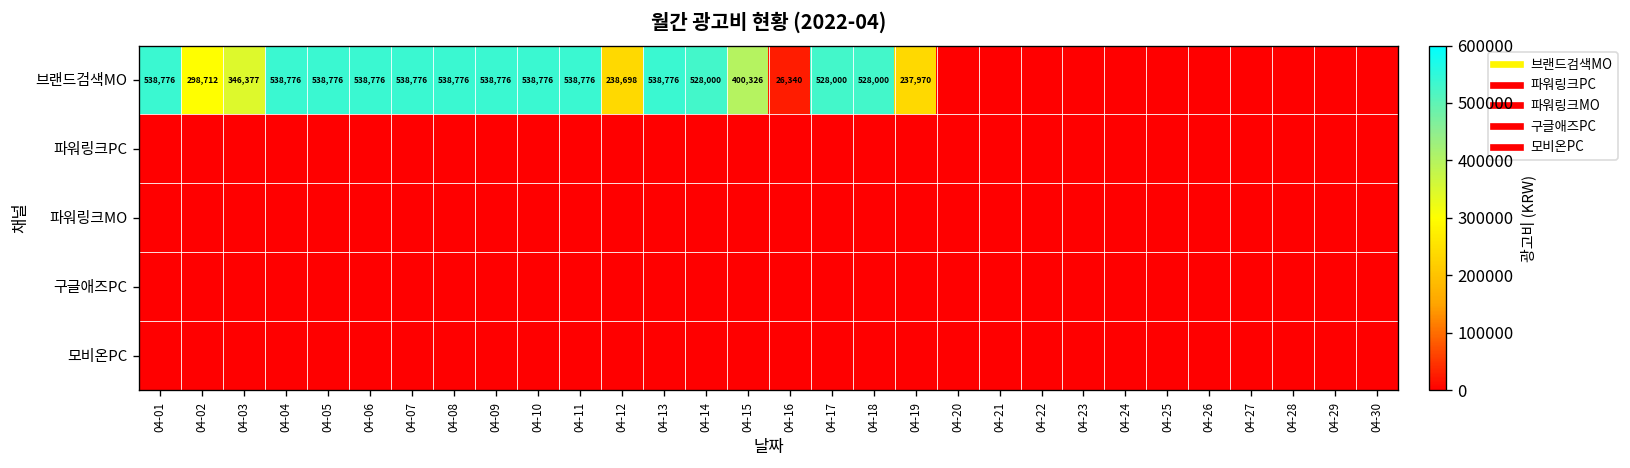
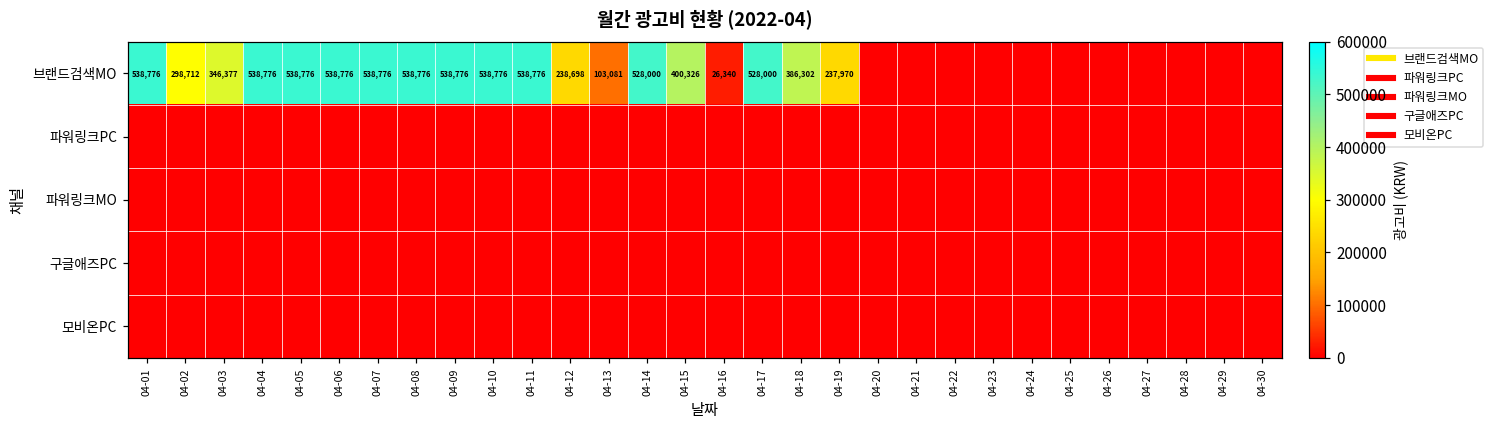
브랜드검색MO, 04-13: 538,776 -> 103,081
브랜드검색MO, 04-18: 528,000 -> 386,302
